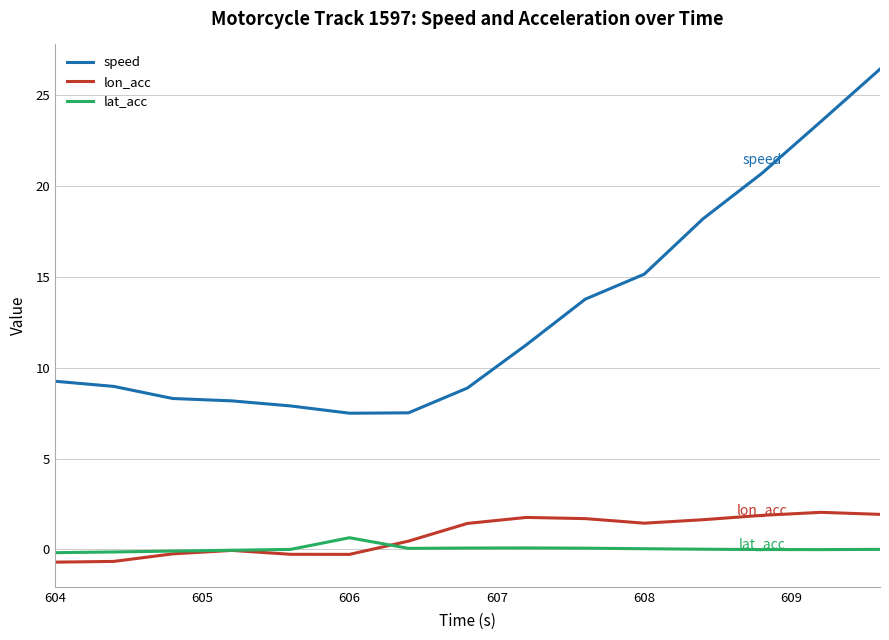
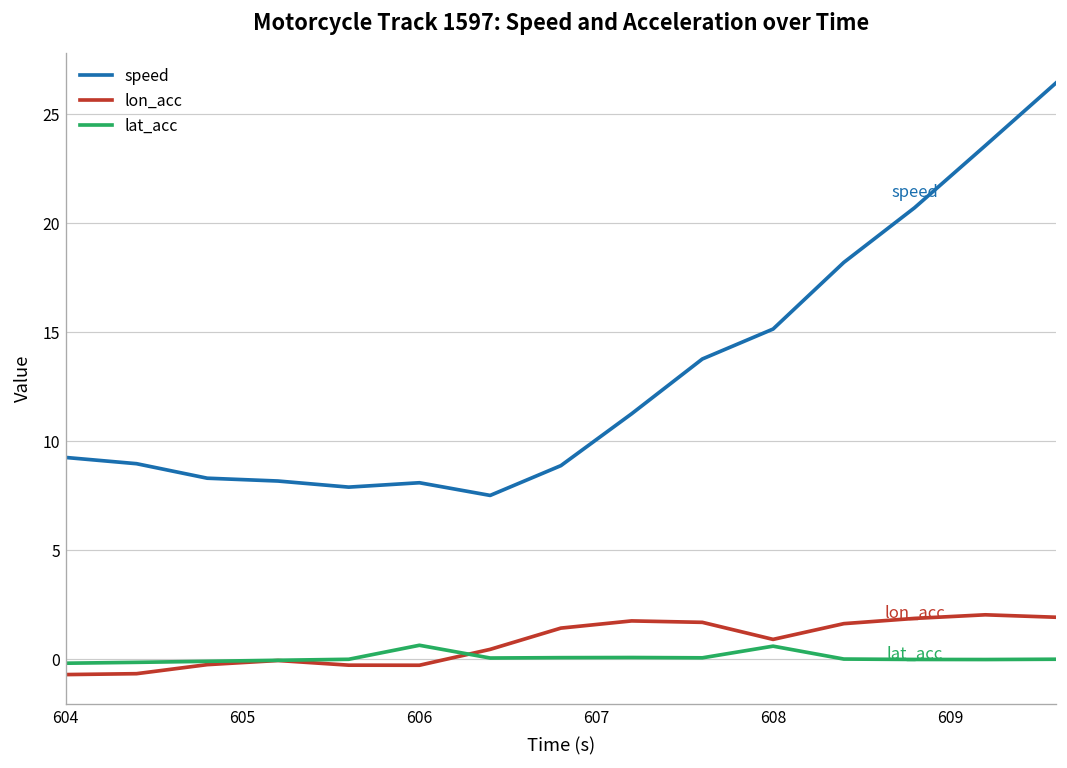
speed, 606: 7.5 -> 8.1
lon_acc, 608: 1.4 -> 0.9
lat_acc, 608: 0.0 -> 0.6
